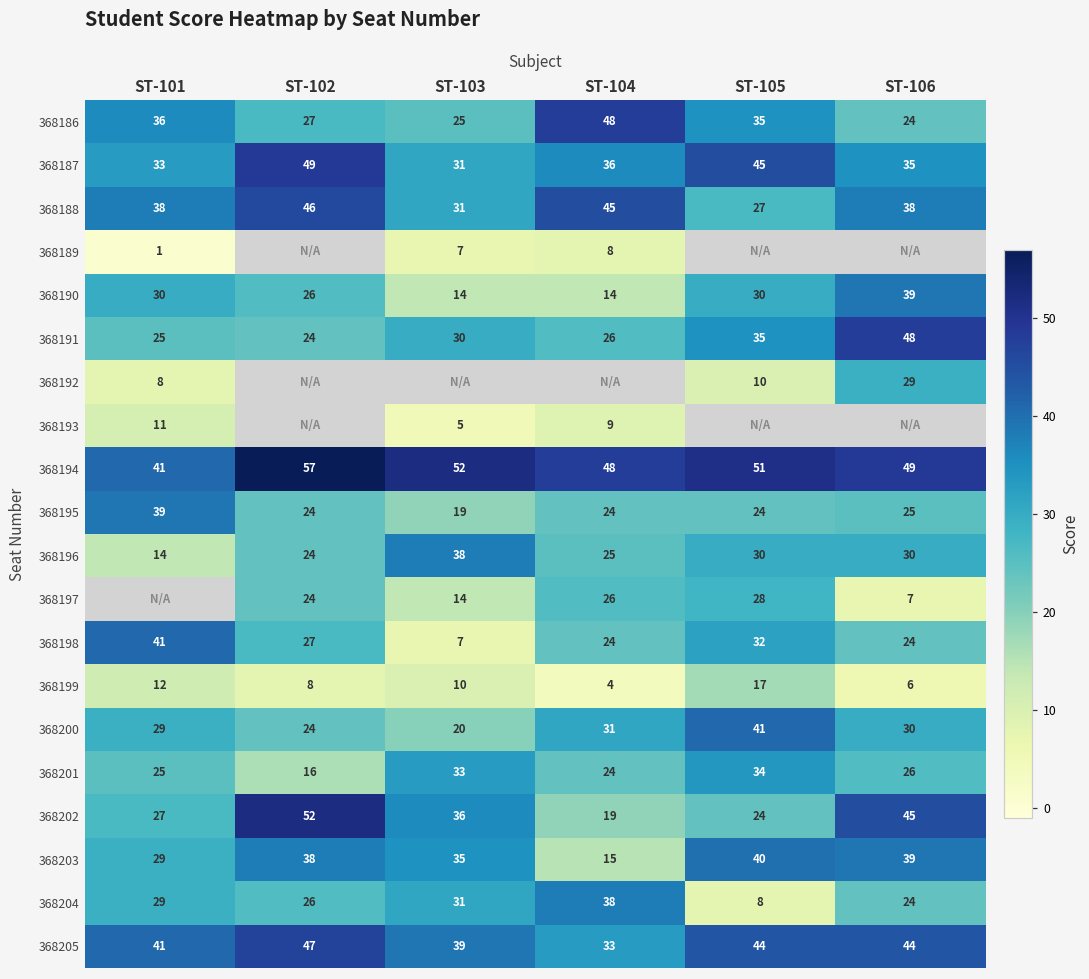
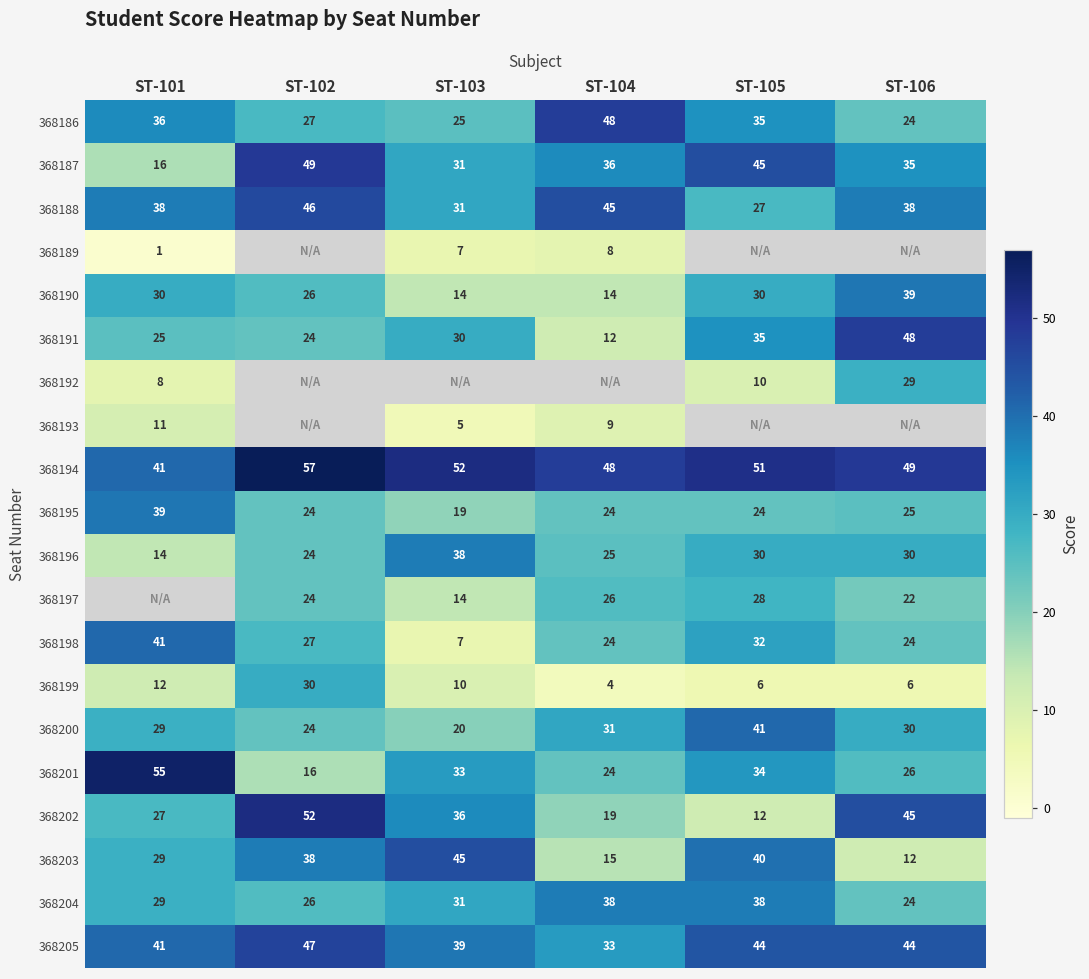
368187, ST-101: 33 -> 16
368191, ST-104: 26 -> 12
368197, ST-106: 7 -> 22
368199, ST-102: 8 -> 30
368199, ST-105: 17 -> 6
368201, ST-101: 25 -> 55
368202, ST-105: 24 -> 12
368203, ST-103: 35 -> 45
368203, ST-106: 39 -> 12
368204, ST-105: 8 -> 38
